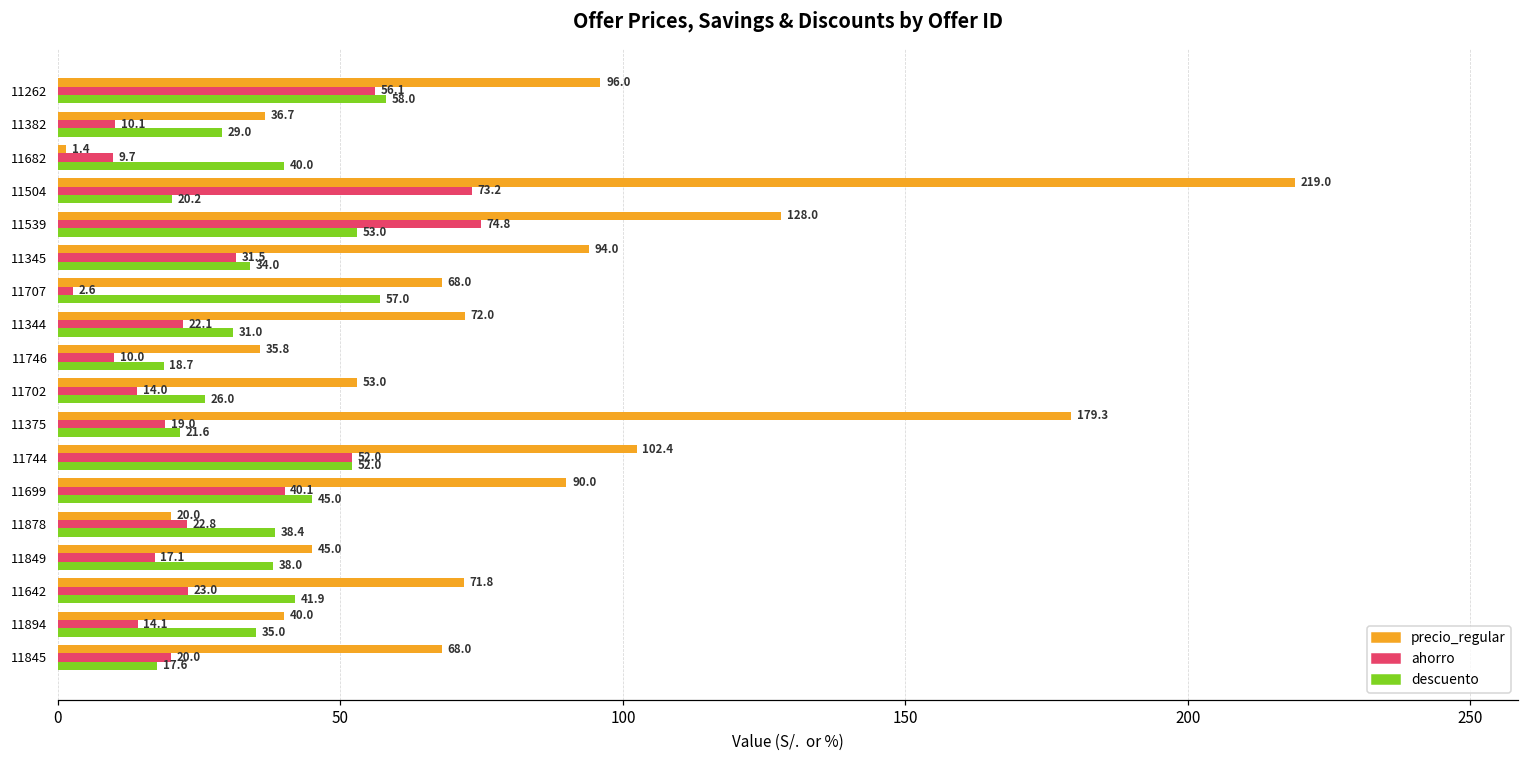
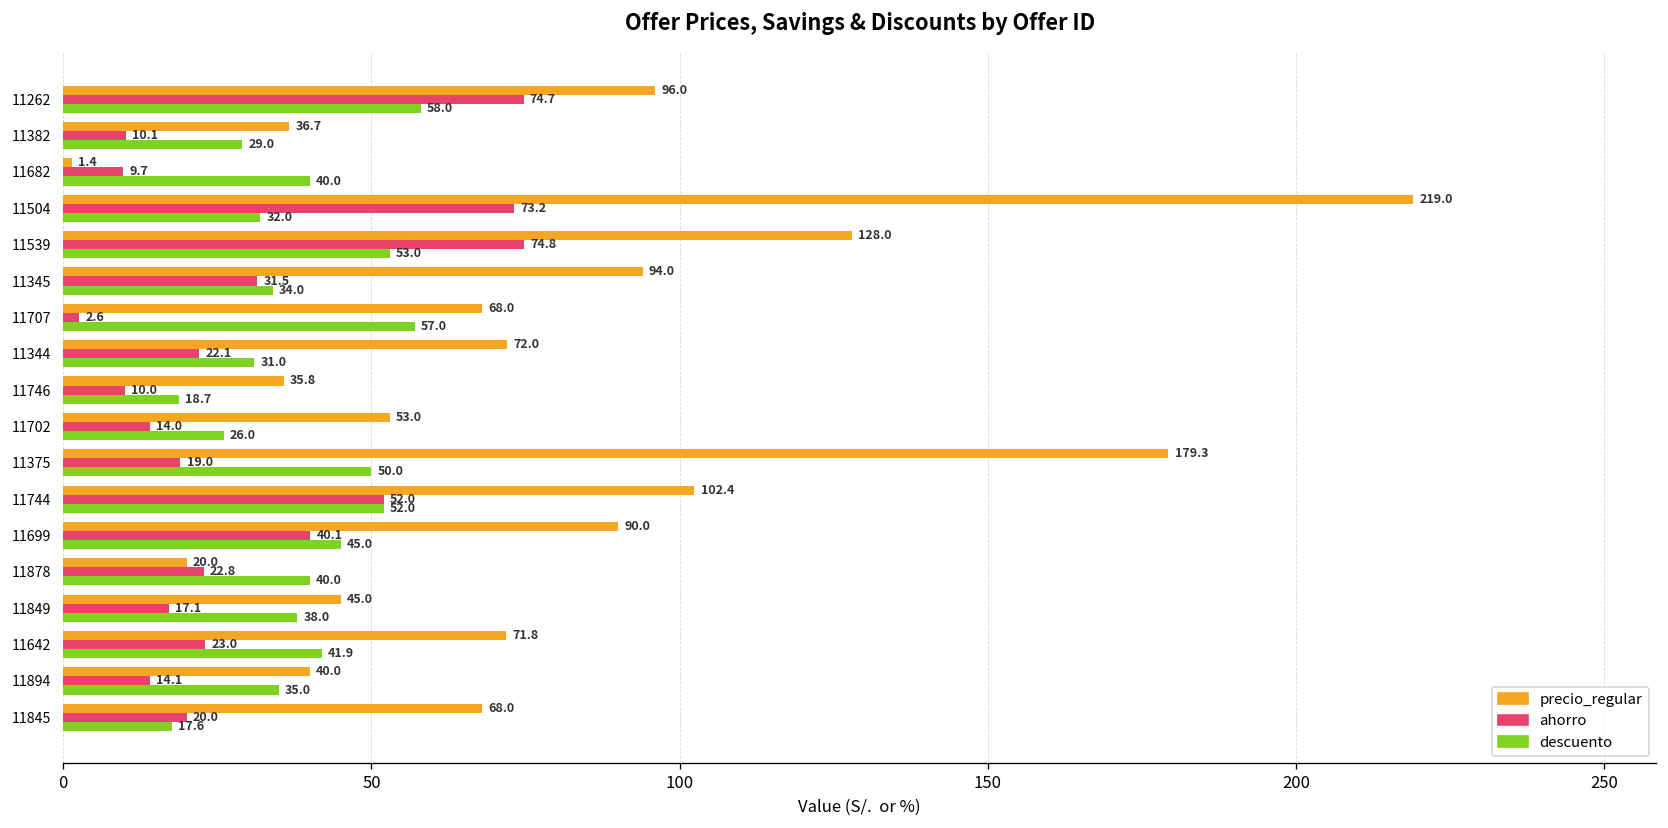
ahorro, 11262: 56.1 -> 74.7
descuento, 11504: 20.2 -> 32.0
descuento, 11375: 21.6 -> 50.0
descuento, 11878: 38.4 -> 40.0
